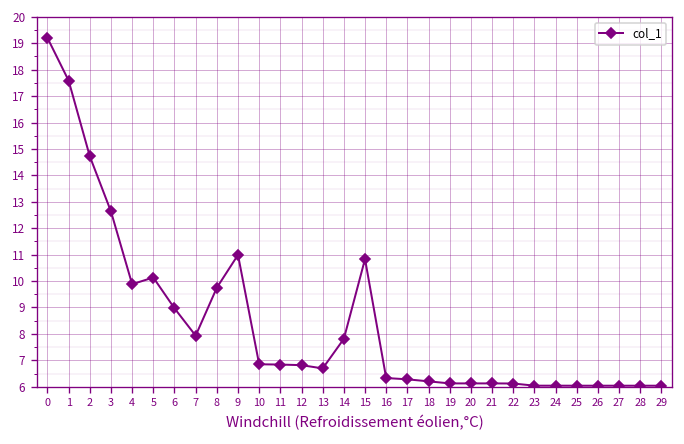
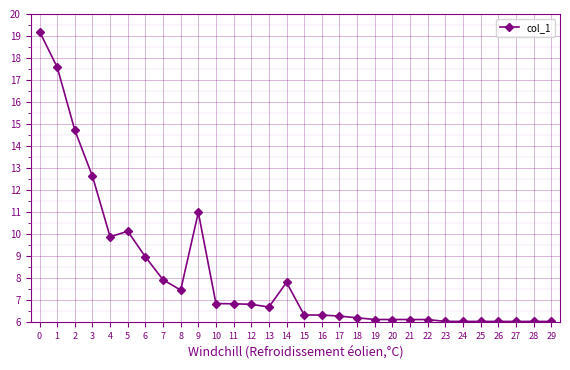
8: 9.7 -> 7.5
15: 10.8 -> 6.3
